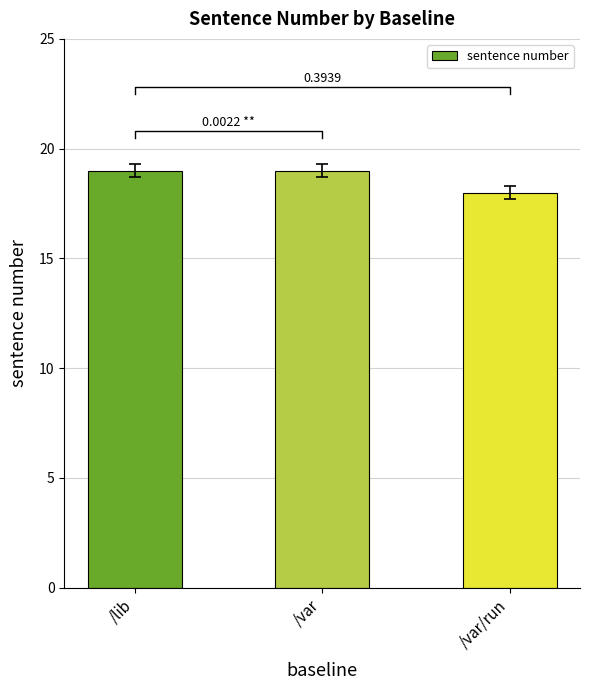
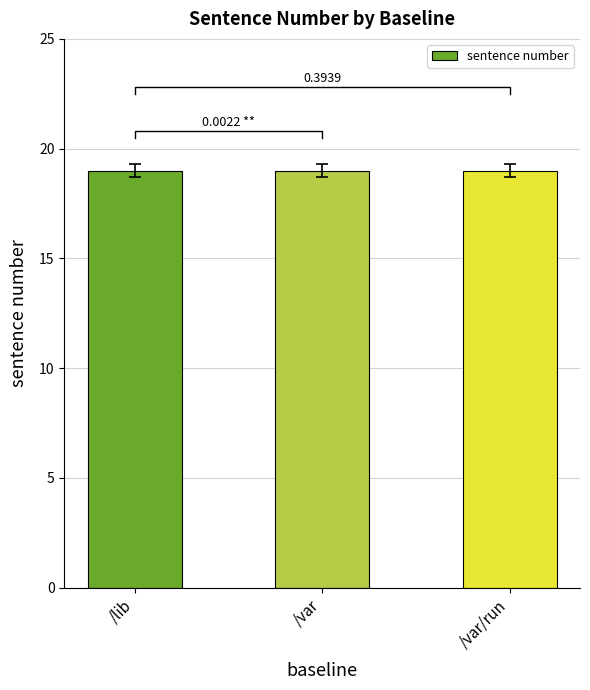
sentence number, /var/run: 18 -> 19
